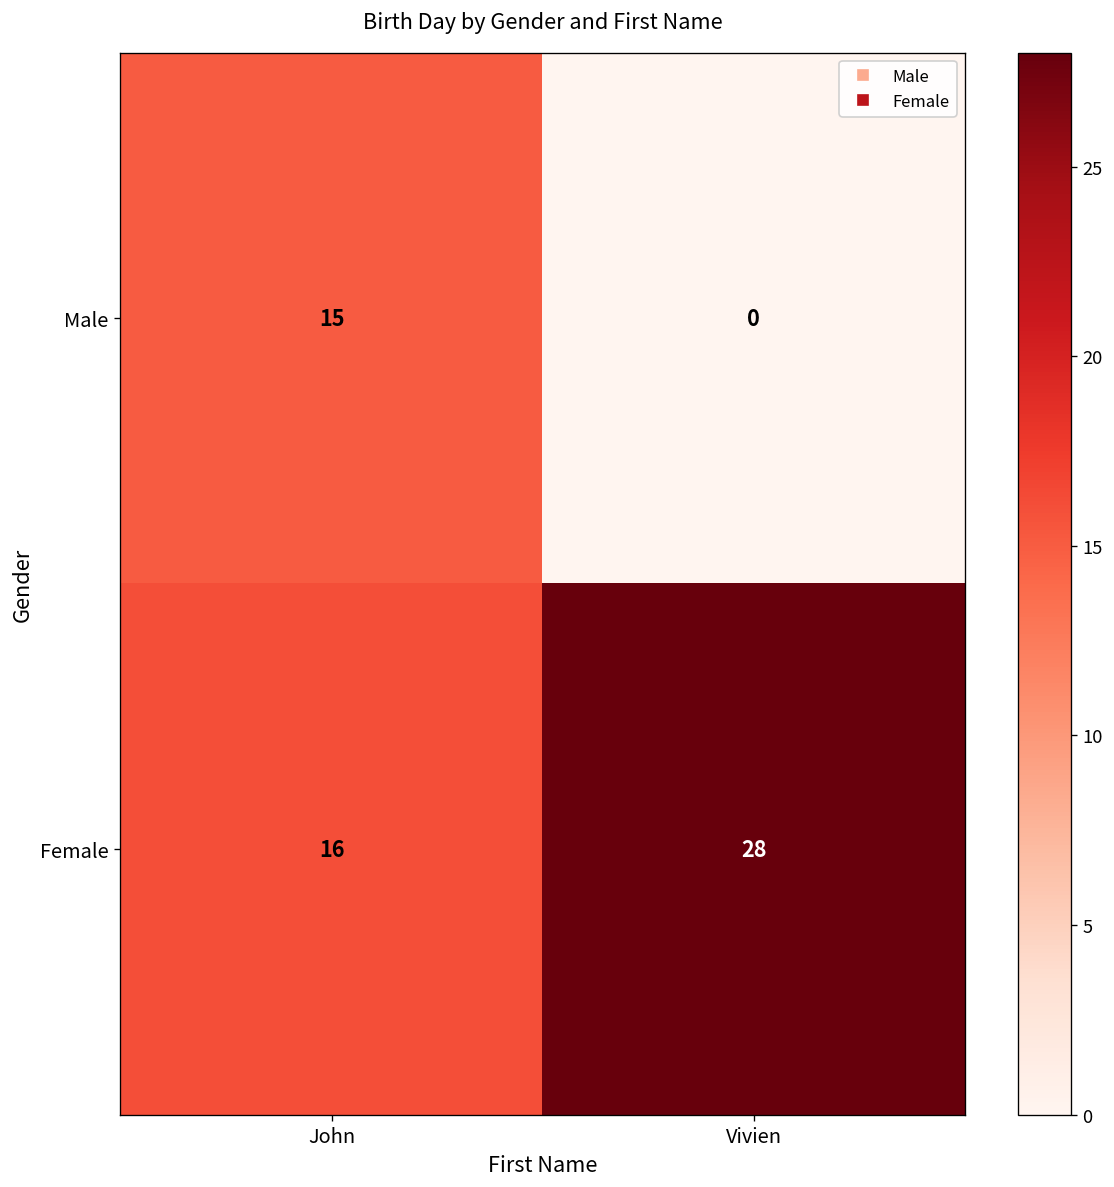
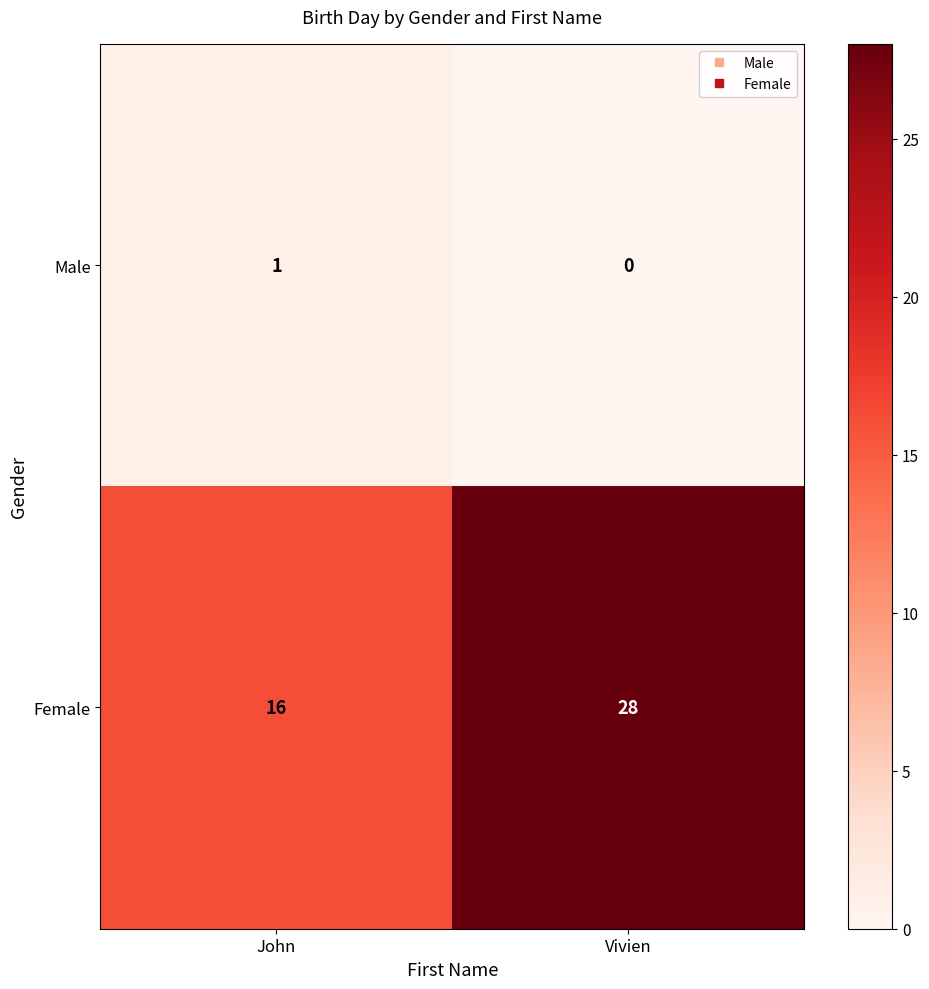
Male, John: 15 -> 1
